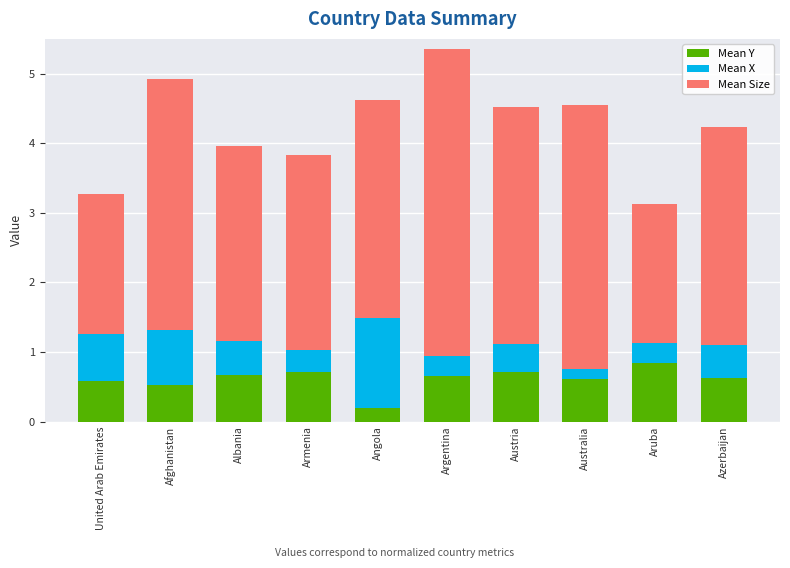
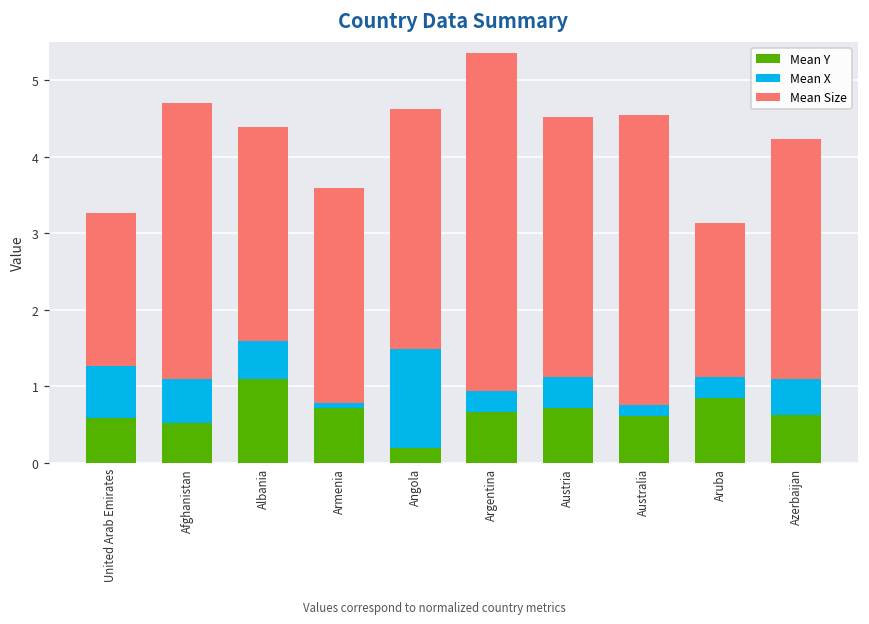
Mean X, Afghanistan: 0.8 -> 0.6
Mean Y, Albania: 0.7 -> 1.1
Mean X, Armenia: 0.3 -> 0.1
